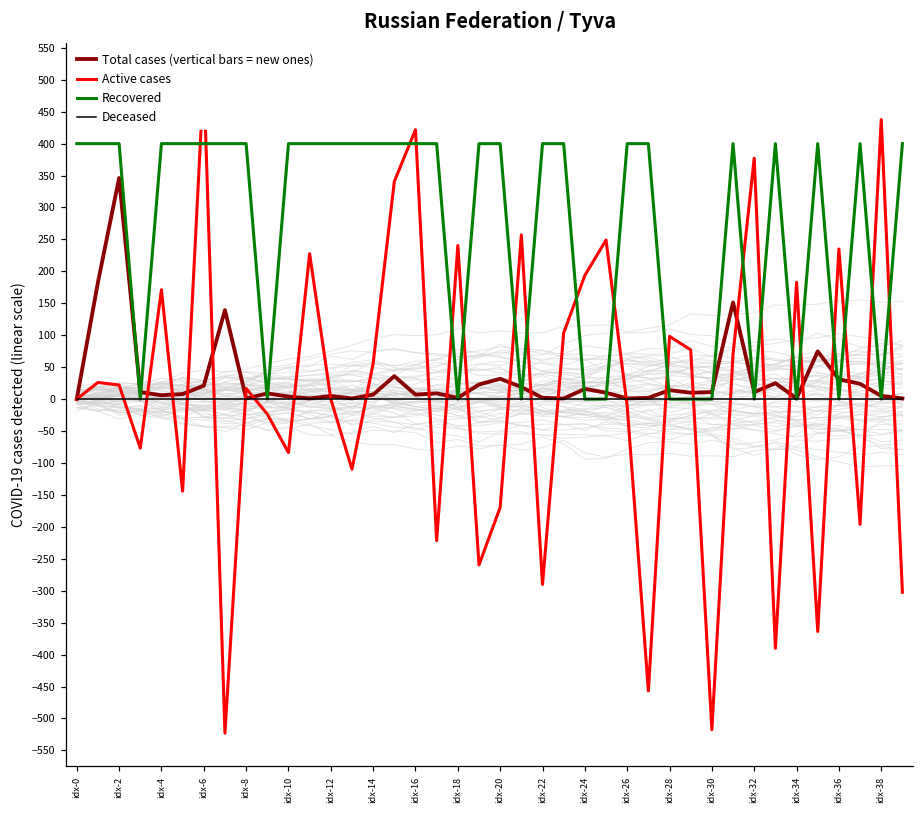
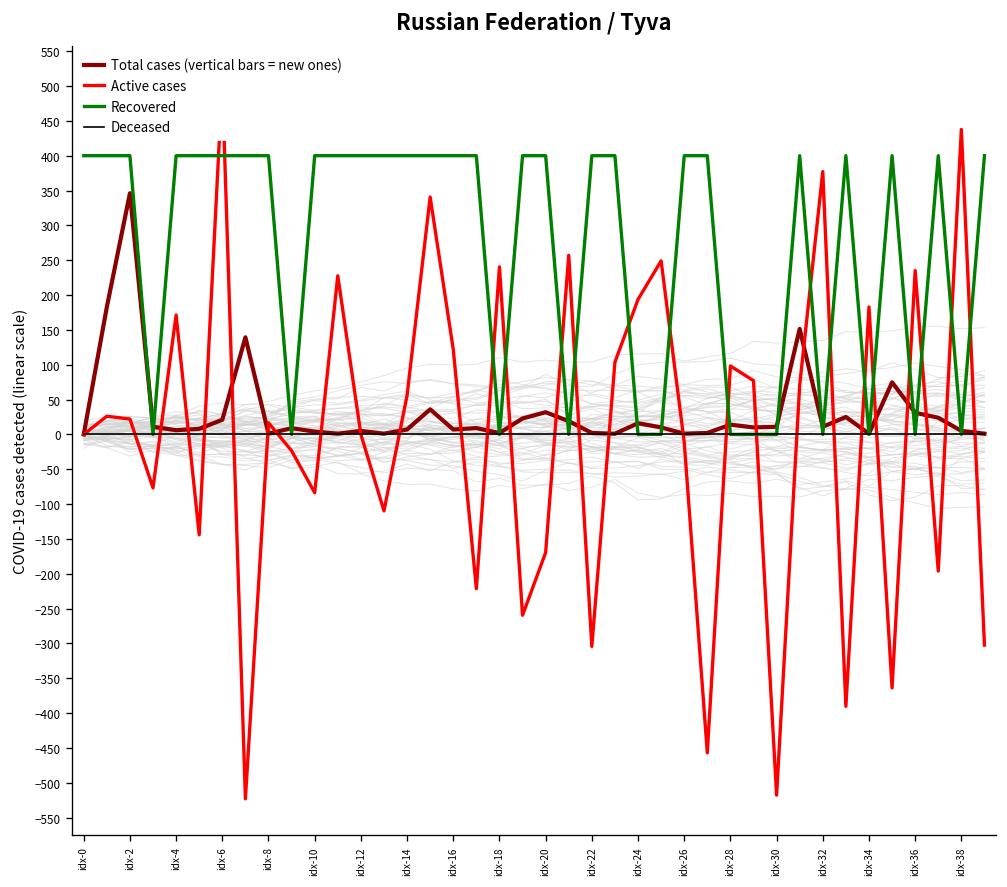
Active cases, idx-16: 420 -> 120
Active cases, idx-22: -290 -> -300
